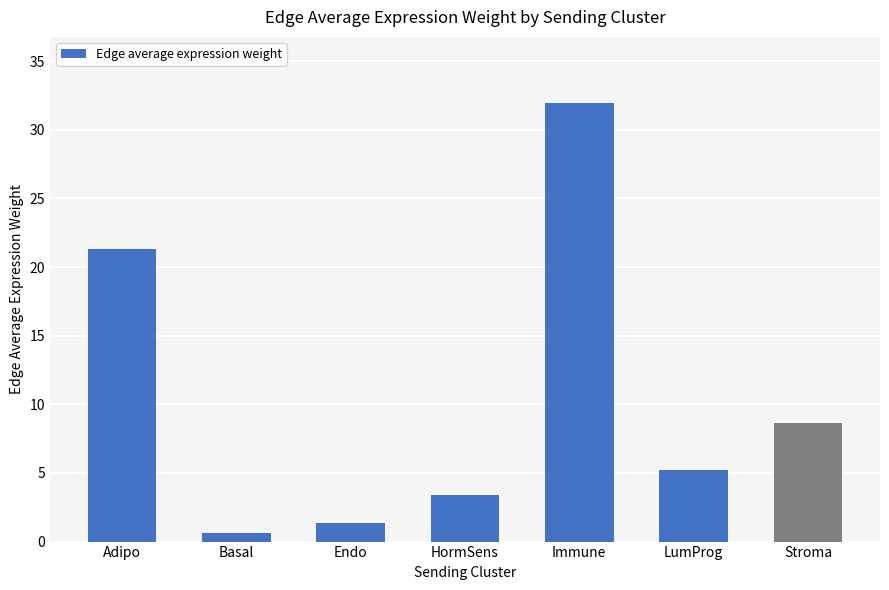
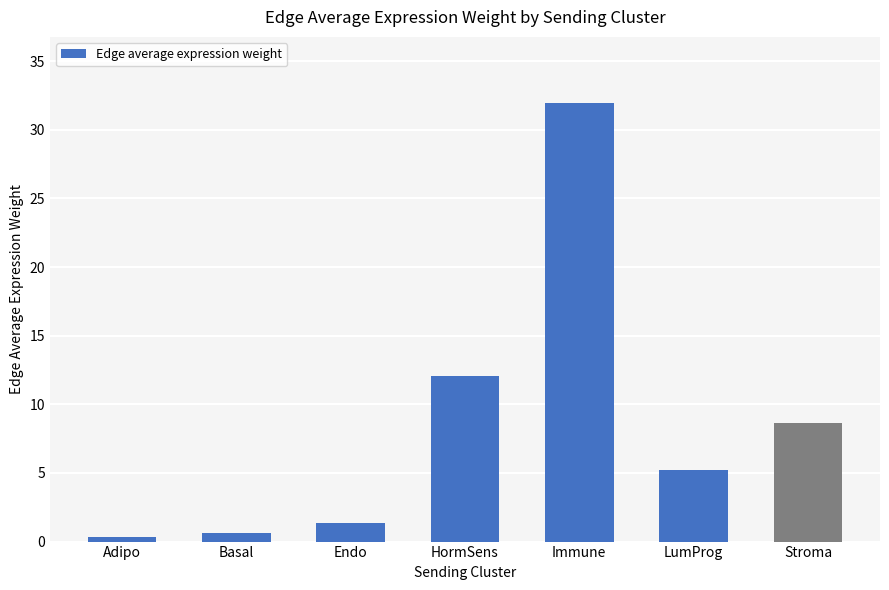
Adipo: 21.4 -> 0.3
HormSens: 3.4 -> 12.1
